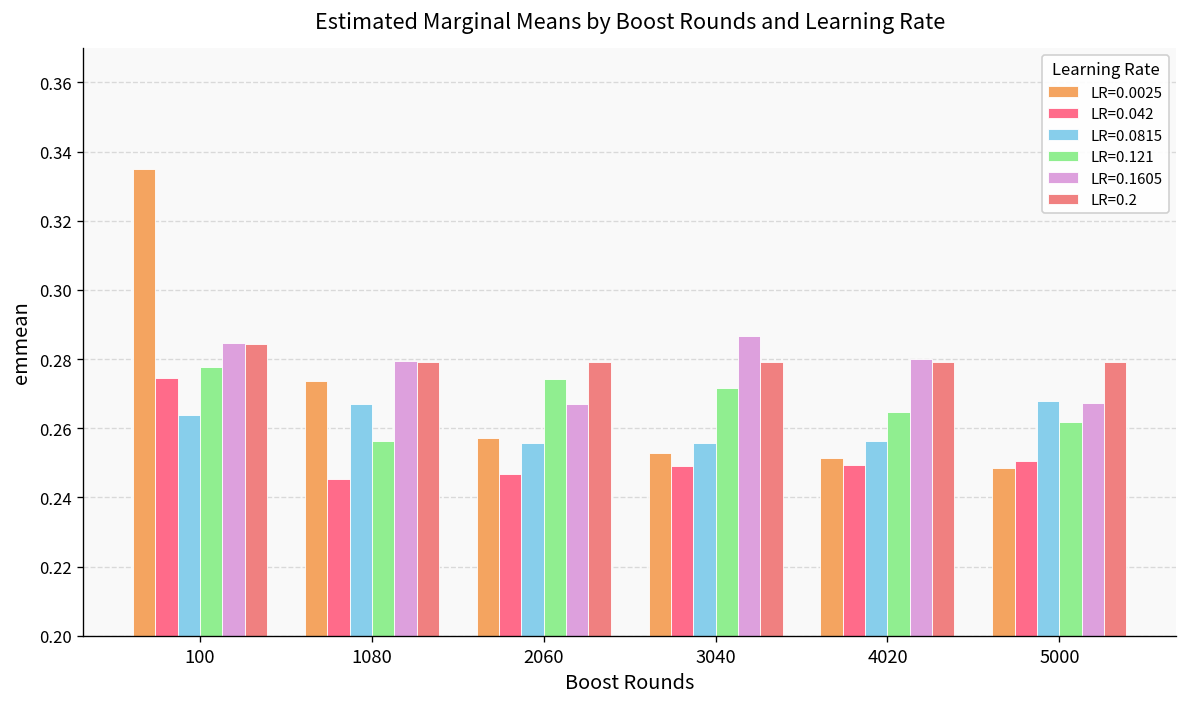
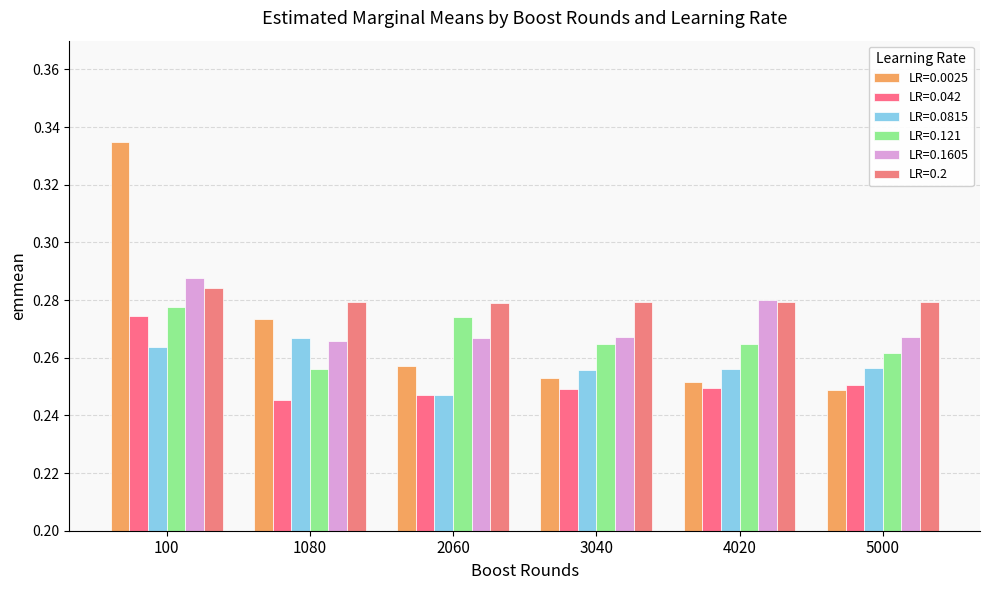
LR=0.1605, 100: 0.285 -> 0.288
LR=0.1605, 1080: 0.280 -> 0.266
LR=0.0815, 2060: 0.256 -> 0.247
LR=0.121, 3040: 0.272 -> 0.265
LR=0.1605, 3040: 0.287 -> 0.267
LR=0.0815, 5000: 0.268 -> 0.256
